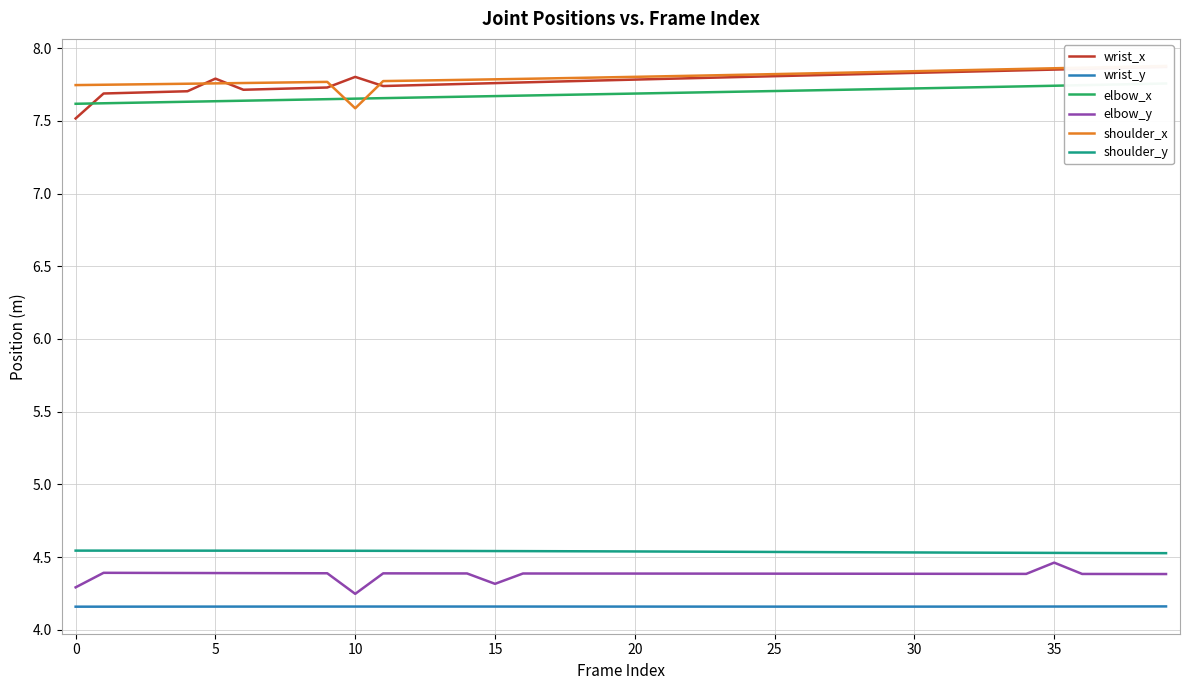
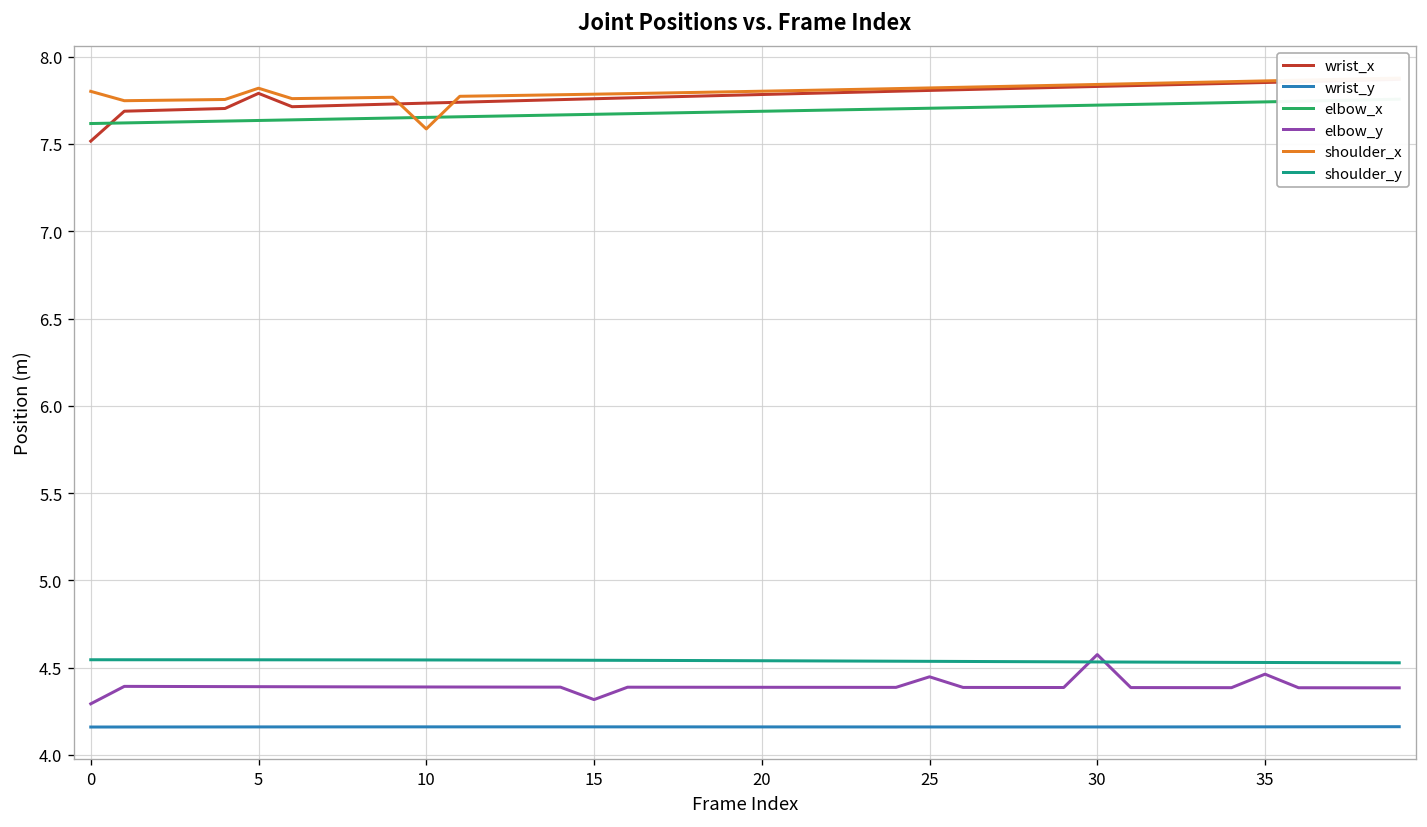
shoulder_x, 0: 7.75 -> 7.80
shoulder_x, 5: 7.76 -> 7.82
wrist_x, 10: 7.80 -> 7.73
elbow_y, 10: 4.25 -> 4.39
elbow_y, 25: 4.39 -> 4.45
elbow_y, 30: 4.39 -> 4.57
